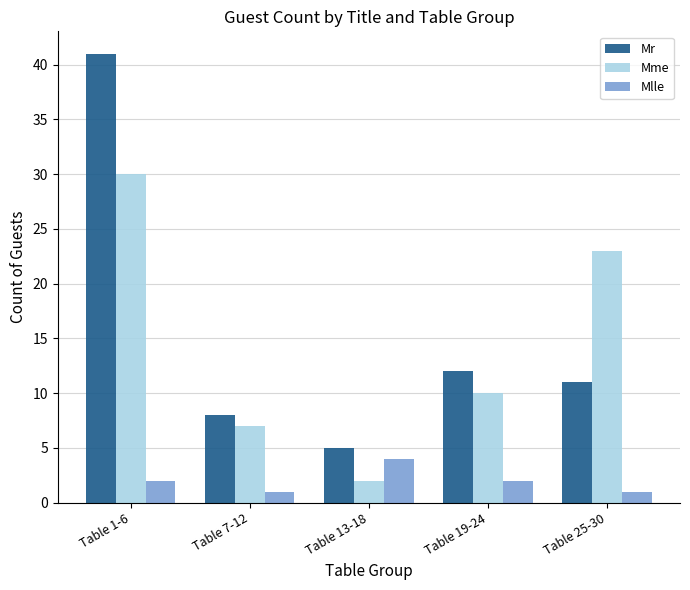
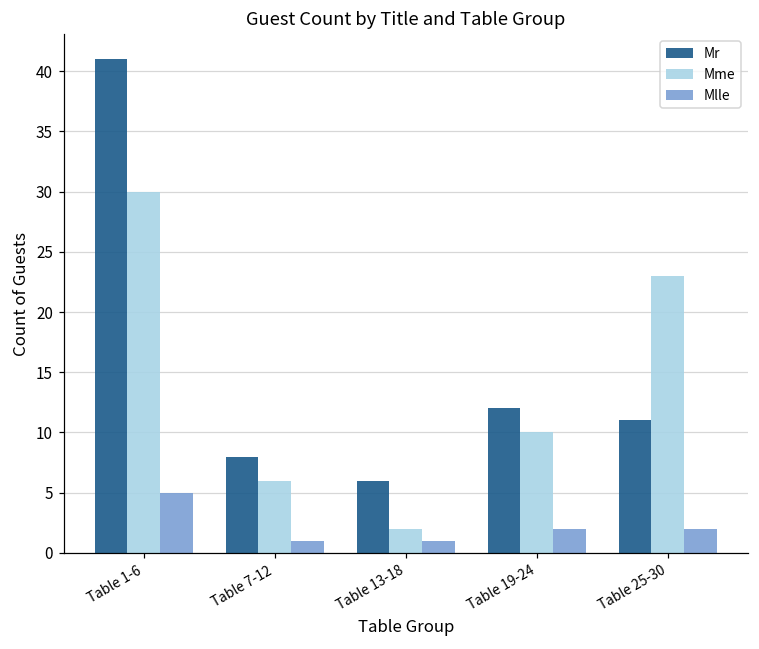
Mlle, Table 1-6: 2 -> 5
Mme, Table 7-12: 7 -> 6
Mr, Table 13-18: 5 -> 6
Mlle, Table 13-18: 4 -> 1
Mlle, Table 25-30: 1 -> 2
